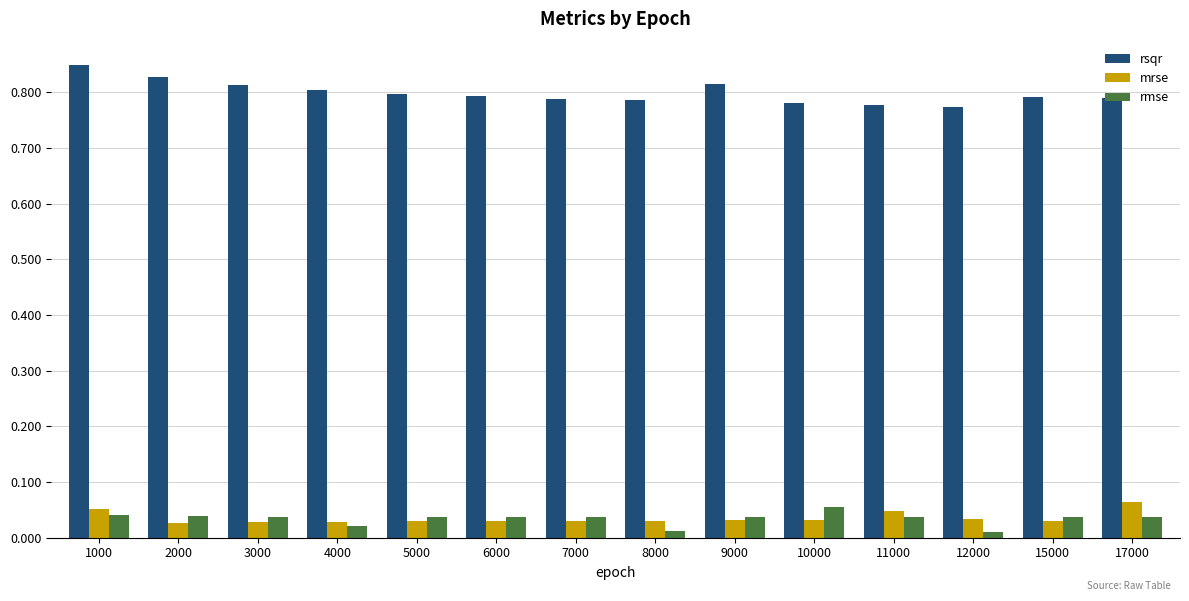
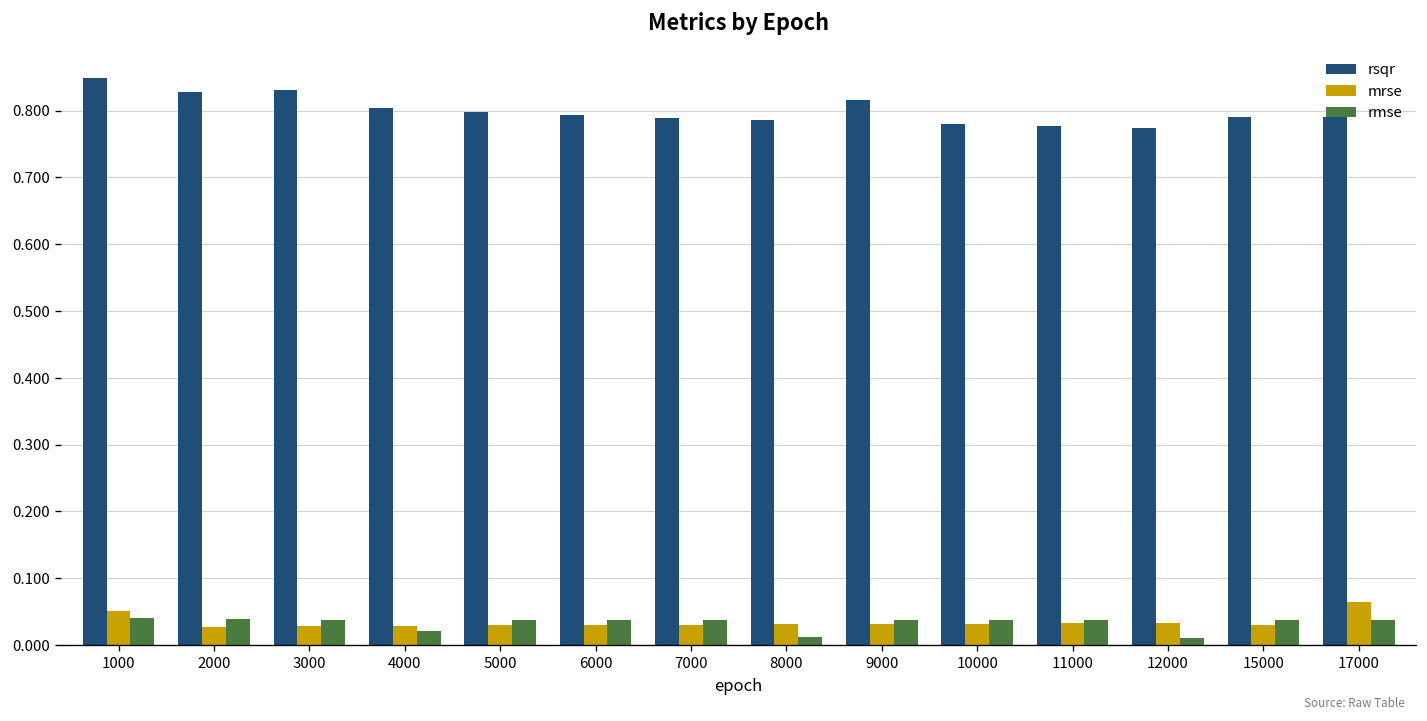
rsqr, 3000: 0.81 -> 0.83
rmse, 10000: 0.05 -> 0.04
mrse, 11000: 0.05 -> 0.03
